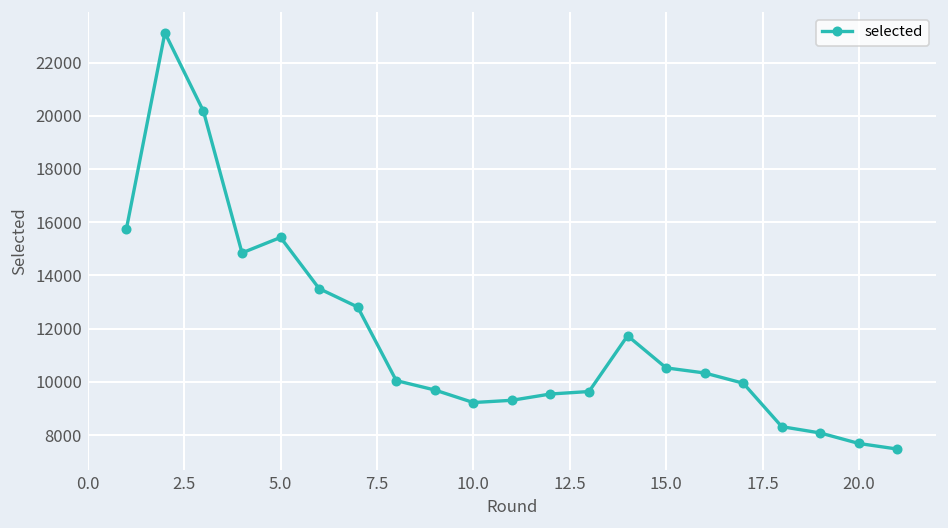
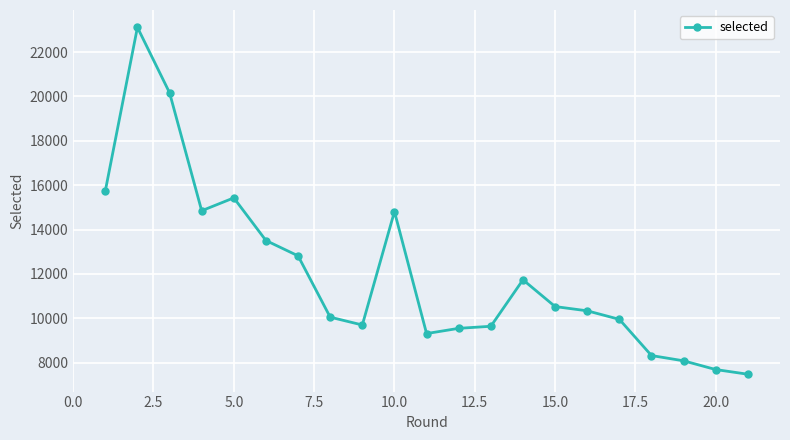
10.0: 9200 -> 14800
